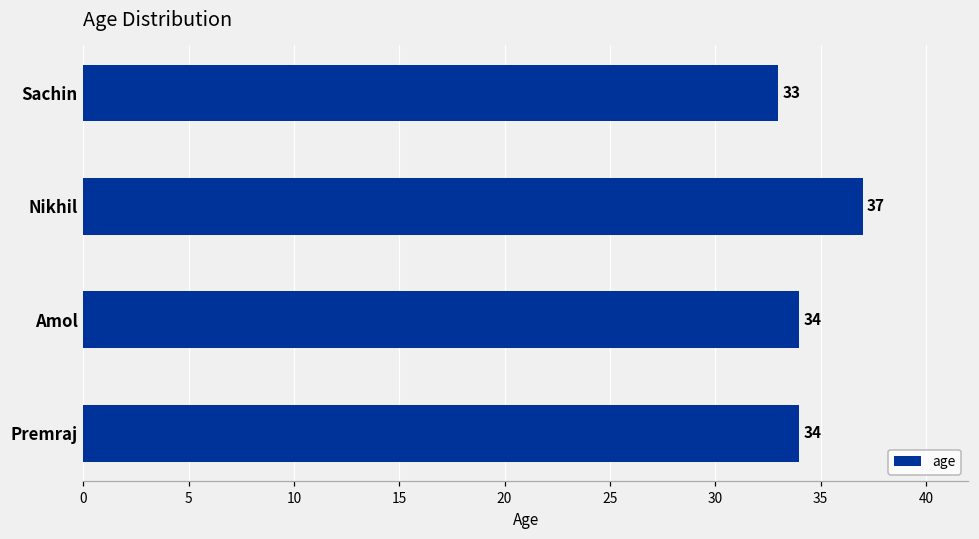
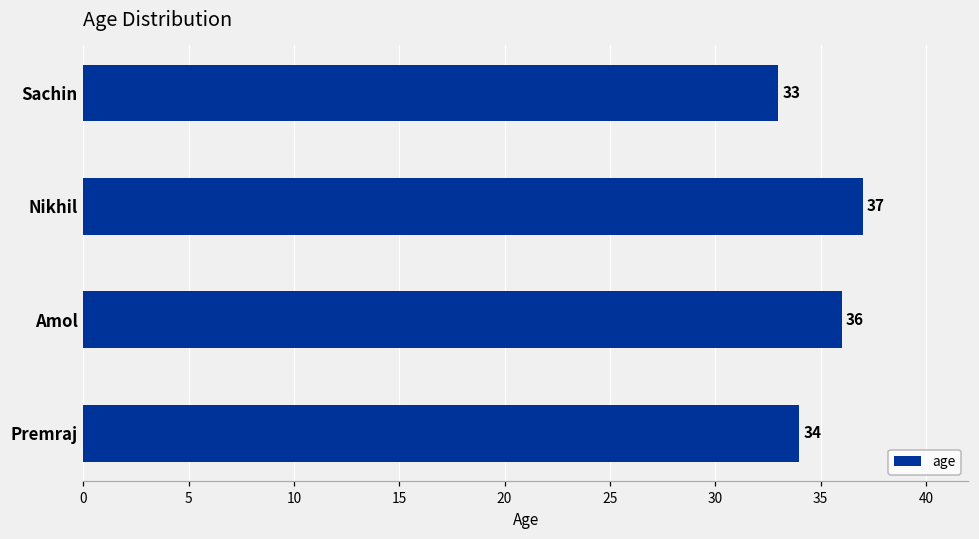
Amol: 34 -> 36
